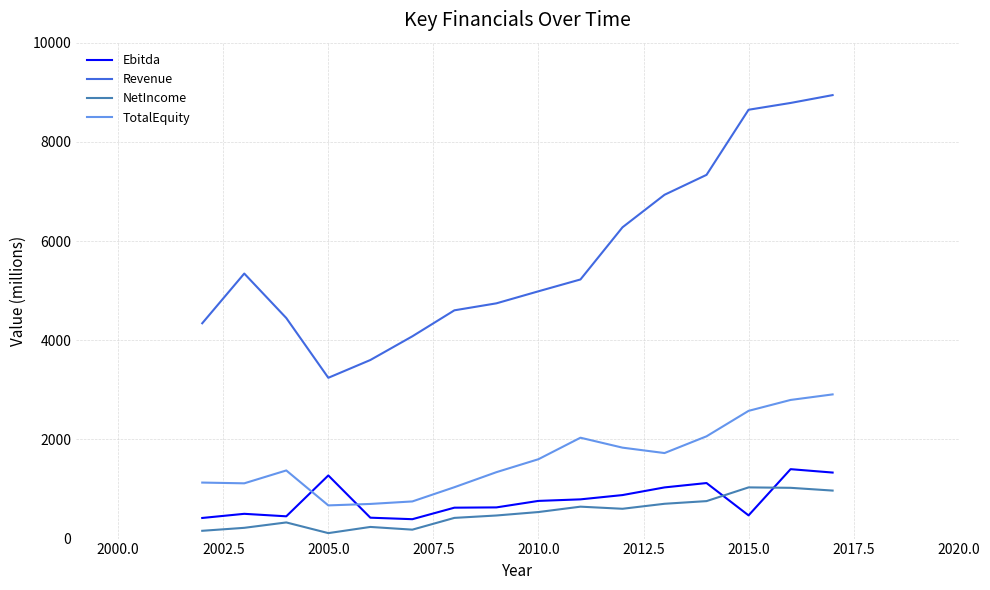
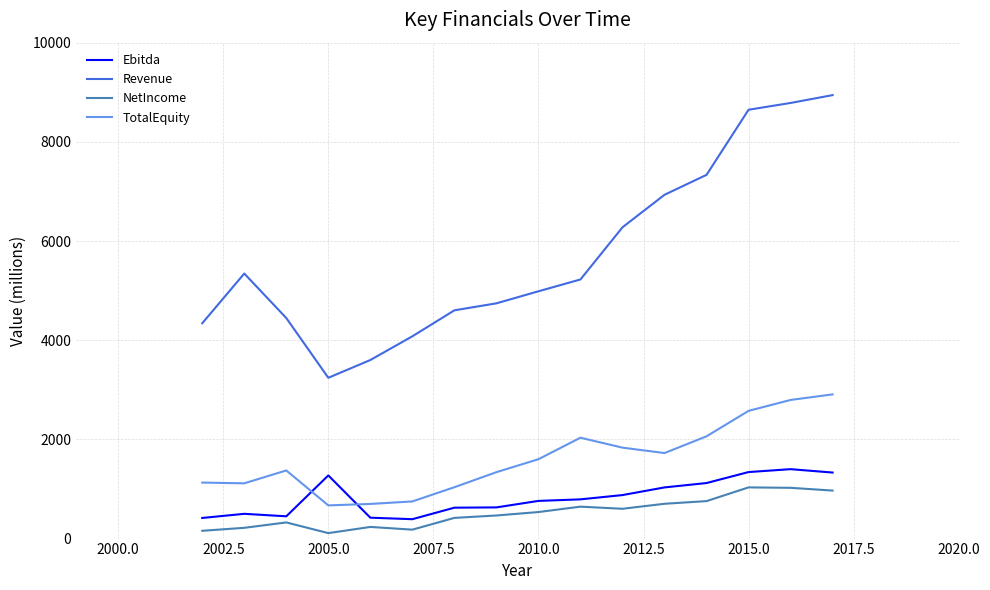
Ebitda, 2015.0: 500 -> 1300
